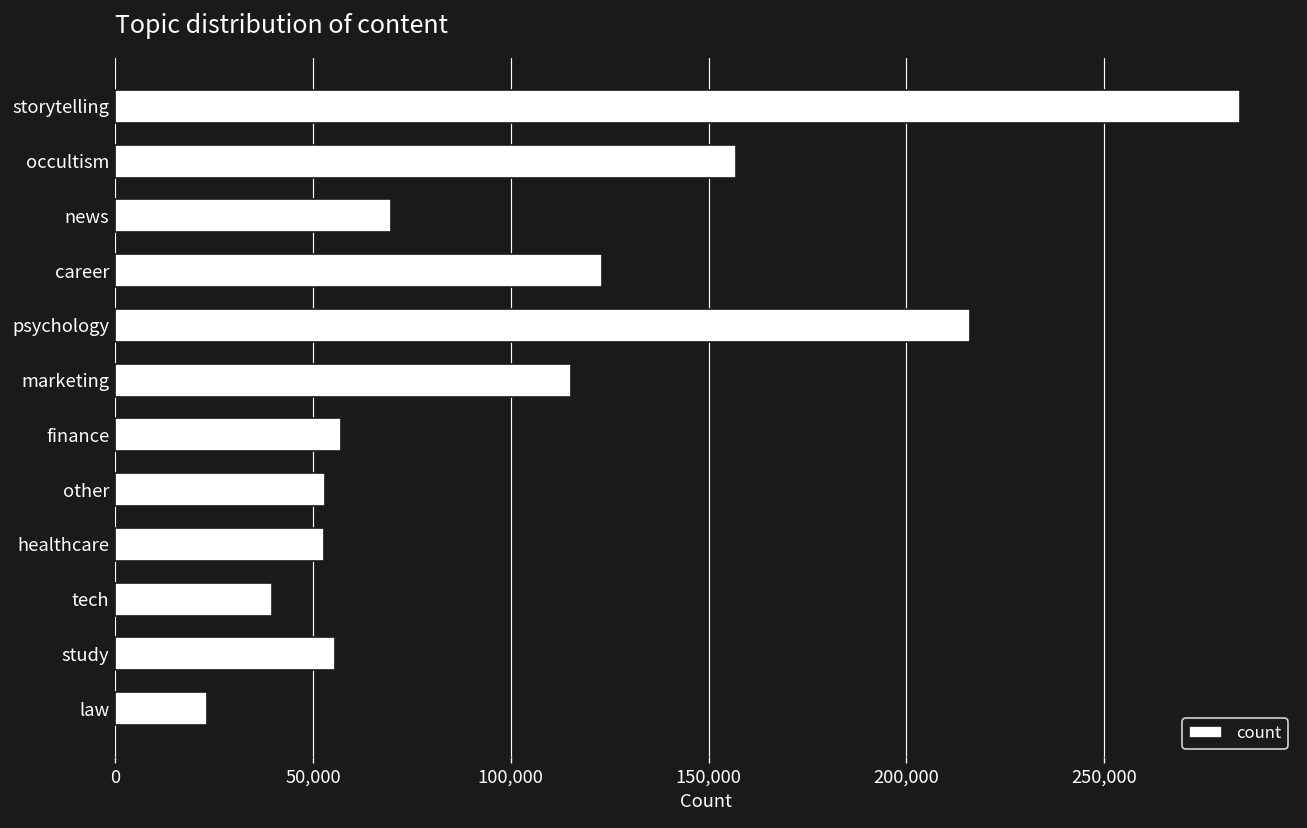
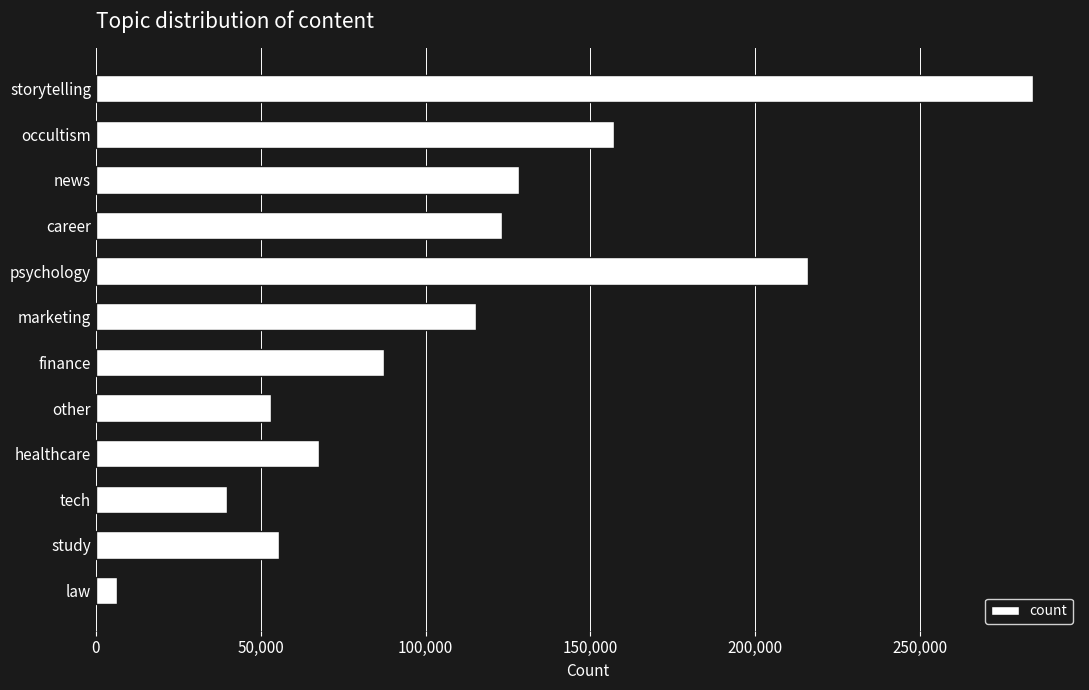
news: 70,000 -> 128,000
finance: 57,000 -> 87,000
healthcare: 53,000 -> 68,000
law: 23,000 -> 6,000
